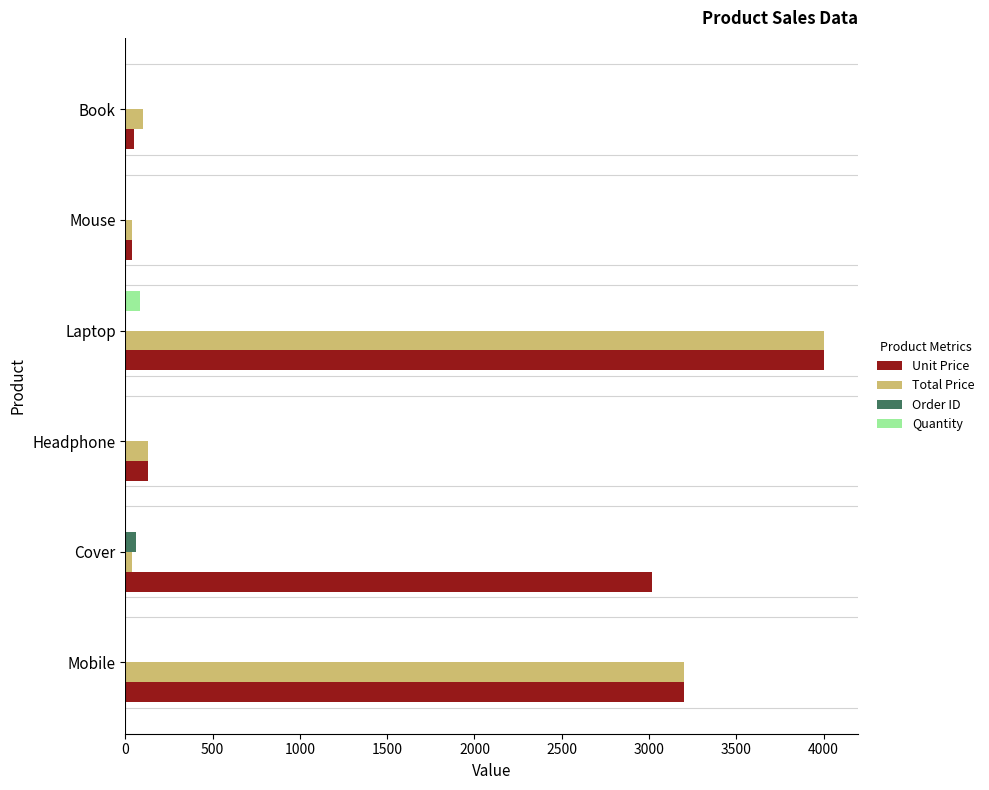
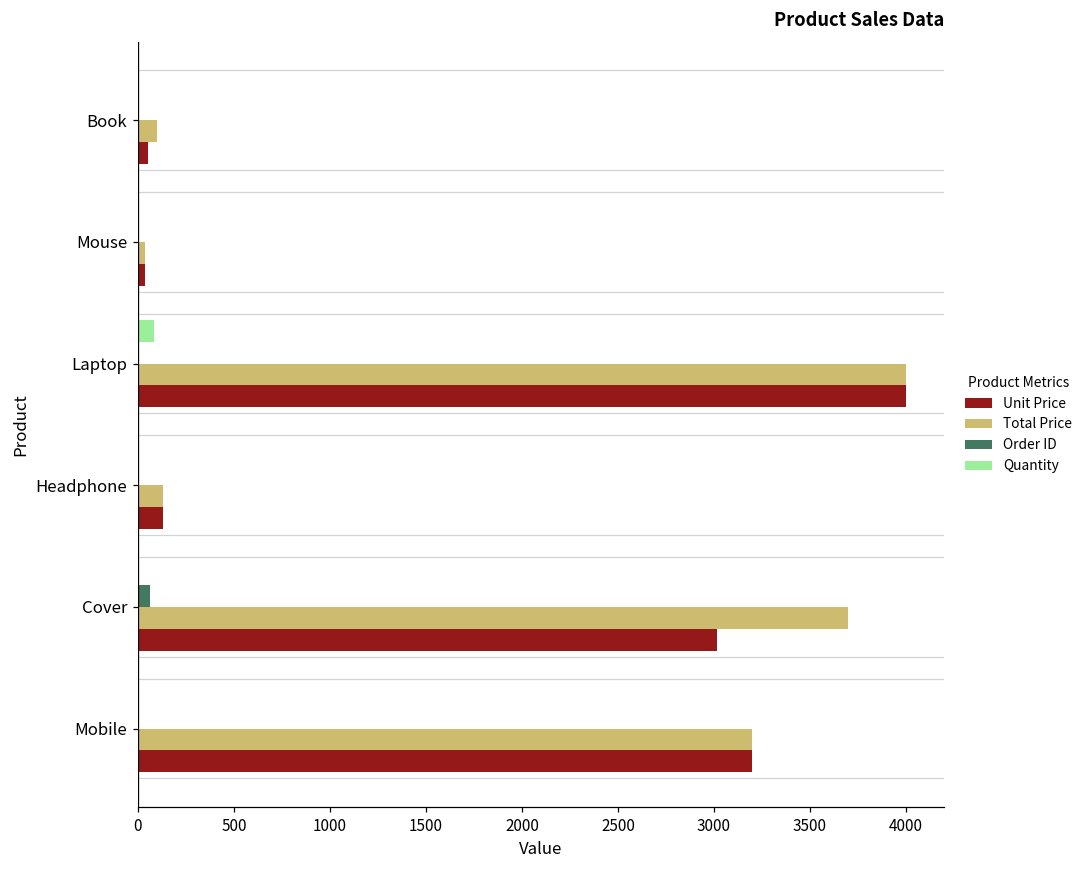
Total Price, Cover: 40 -> 3700
